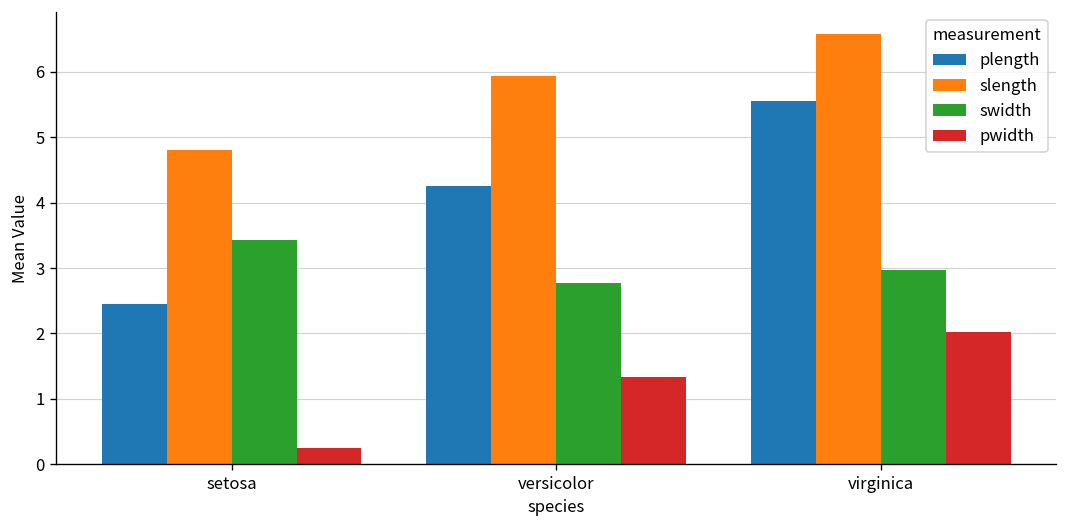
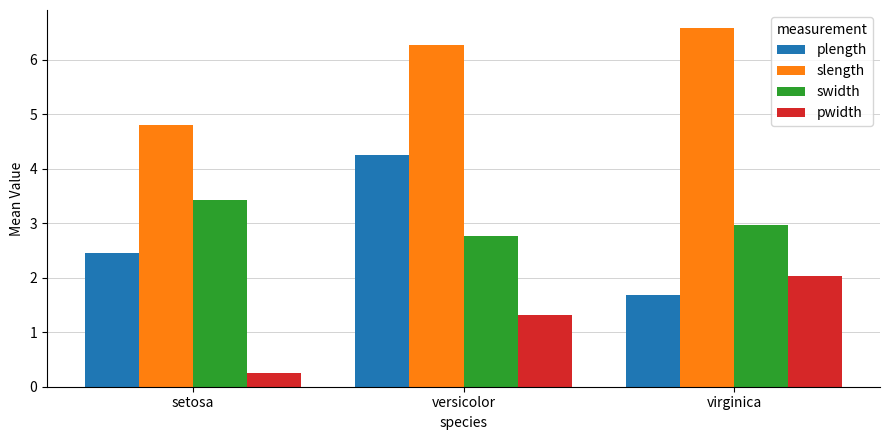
slength, versicolor: 5.9 -> 6.3
plength, virginica: 5.6 -> 1.7
